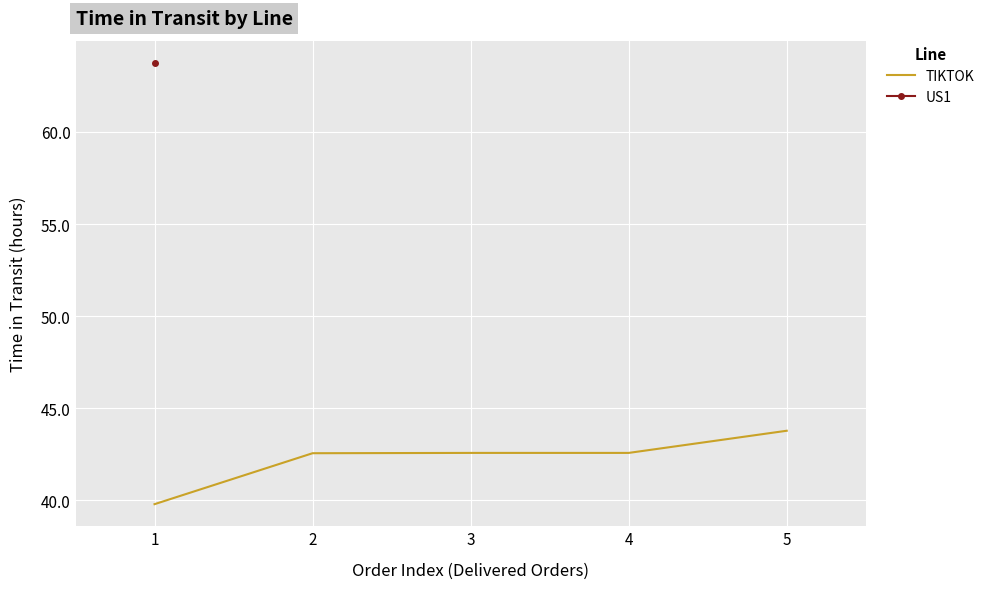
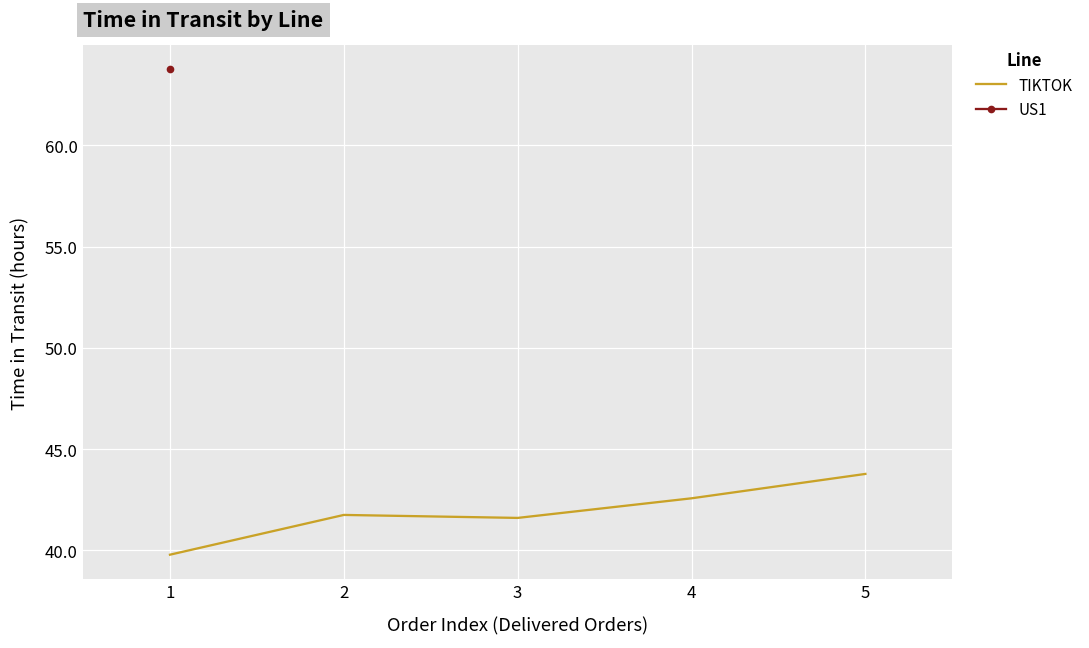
TIKTOK, 2: 42.6 -> 41.8
TIKTOK, 3: 42.6 -> 41.6
